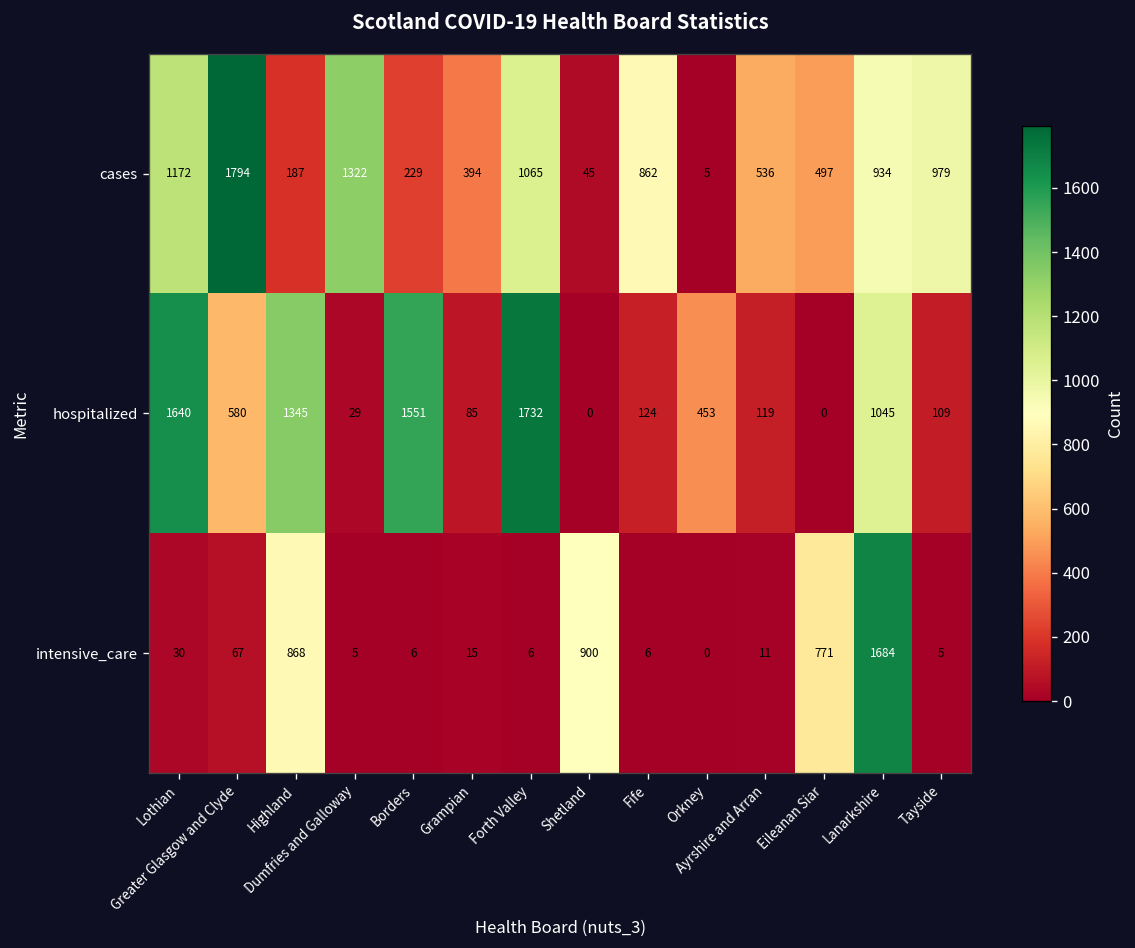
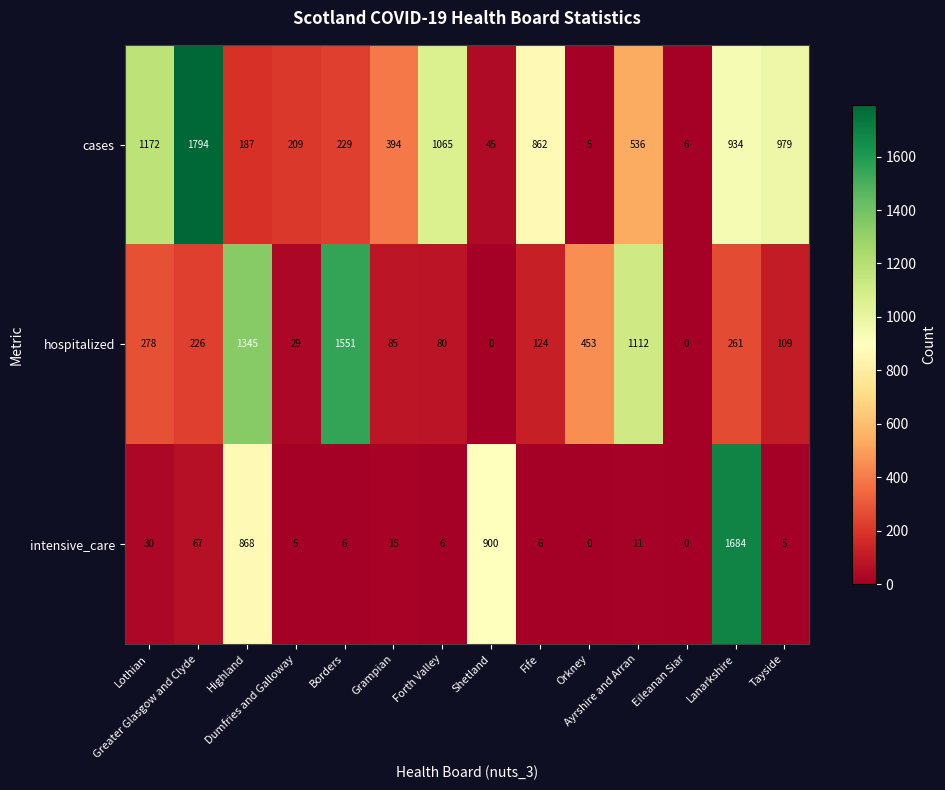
cases, Dumfries and Galloway: 1322 -> 209
cases, Eileanan Siar: 497 -> 6
hospitalized, Lothian: 1640 -> 278
hospitalized, Greater Glasgow and Clyde: 580 -> 226
hospitalized, Forth Valley: 1732 -> 80
hospitalized, Ayrshire and Arran: 119 -> 1112
hospitalized, Lanarkshire: 1045 -> 261
intensive_care, Eileanan Siar: 771 -> 0
